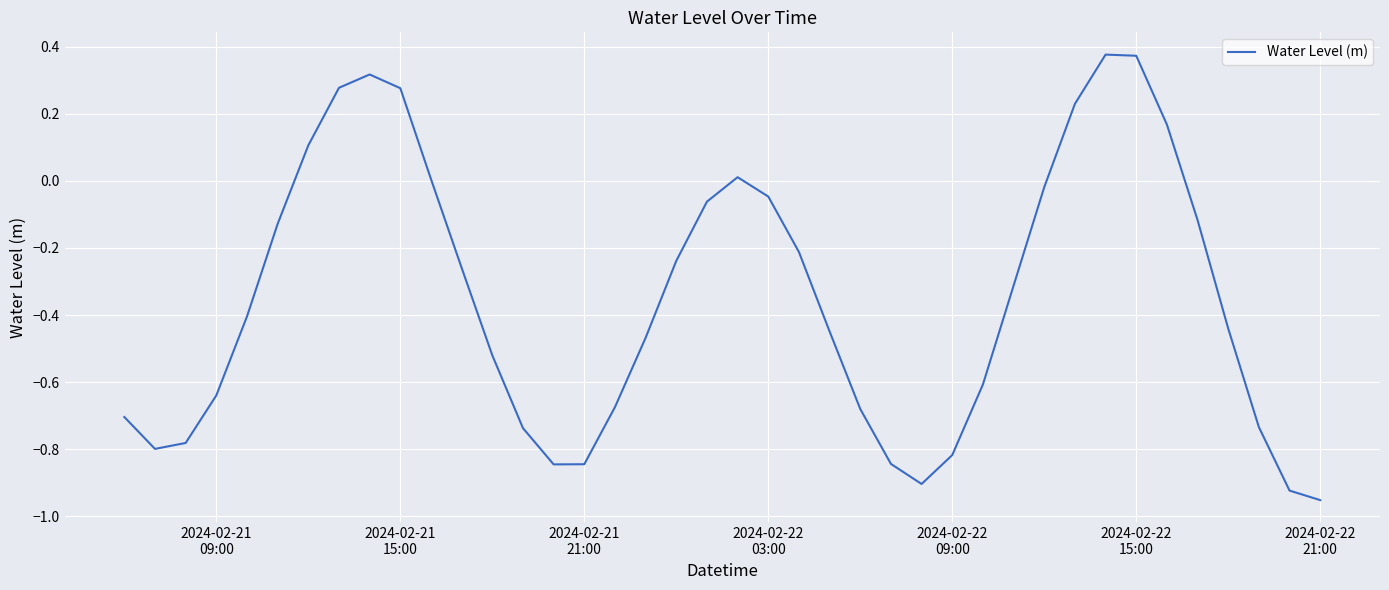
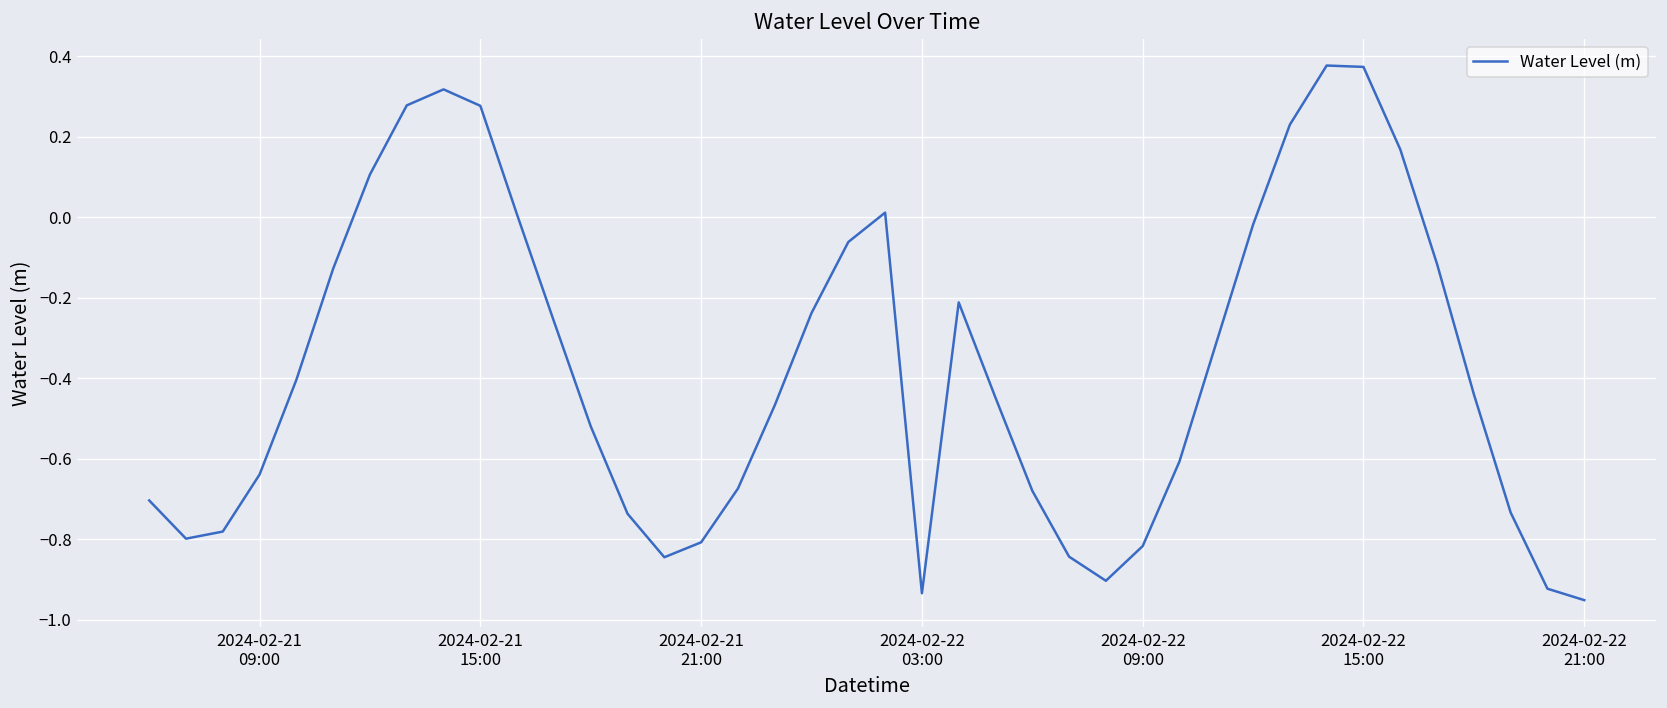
2024-02-21 21:00: -0.84 -> -0.81
2024-02-22 03:00: -0.05 -> -0.93
